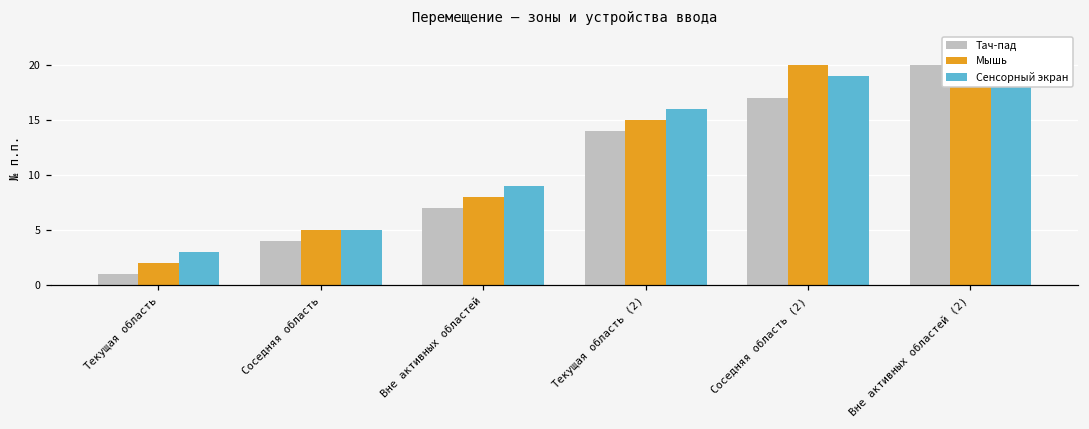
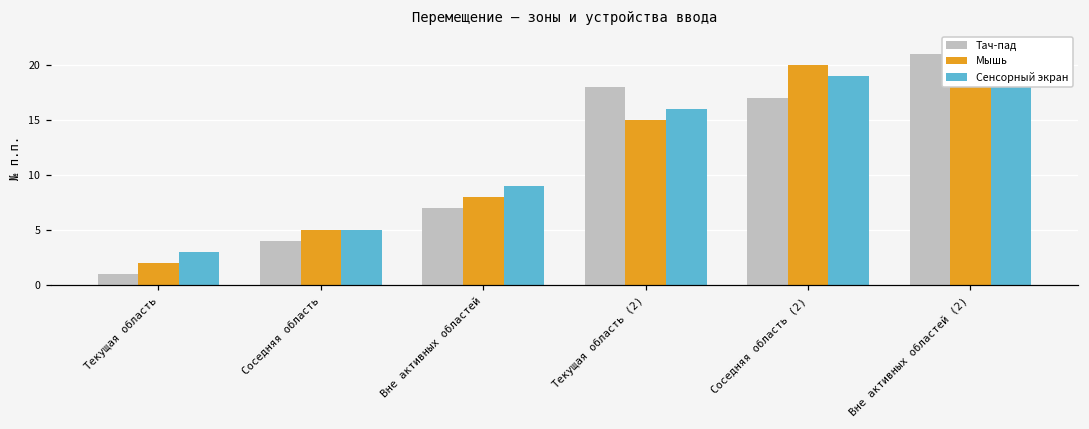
Тач-пад, Текущая область (2): 14 -> 18
Тач-пад, Вне активных областей (2): 20 -> 21
